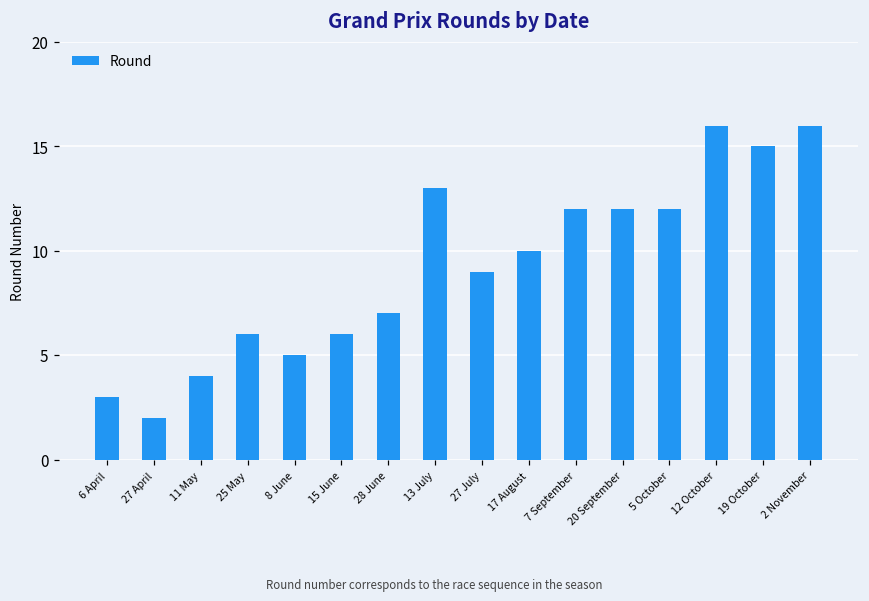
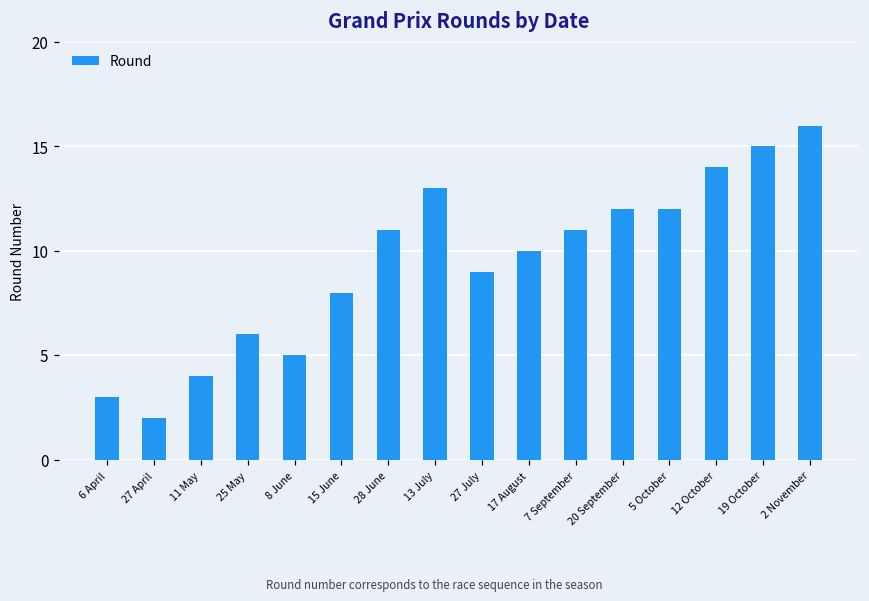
15 June: 6 -> 8
28 June: 7 -> 11
7 September: 12 -> 11
12 October: 16 -> 14
